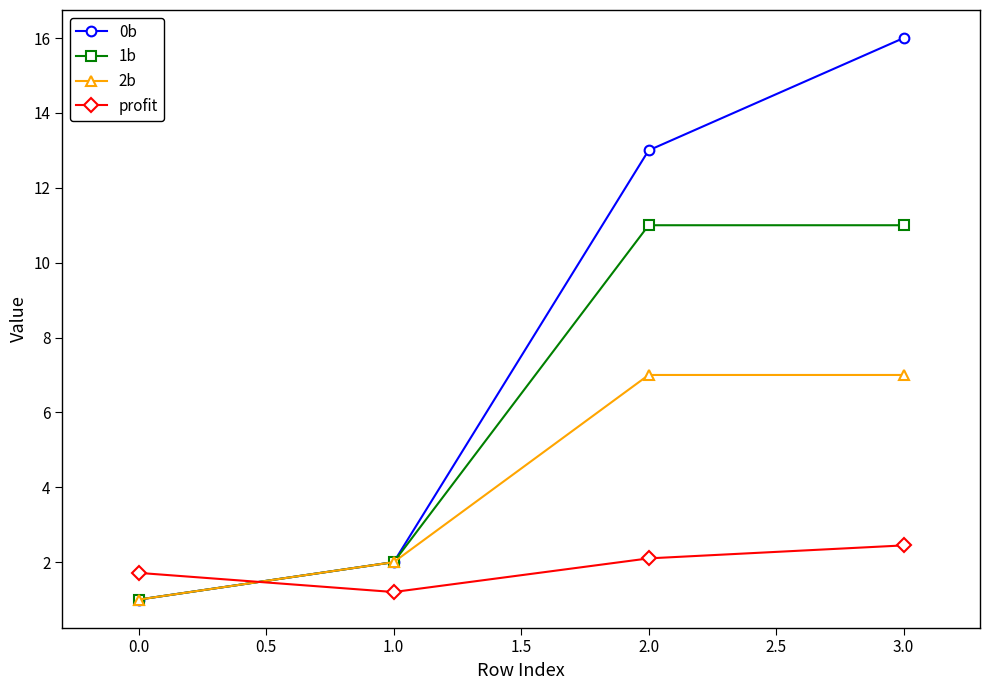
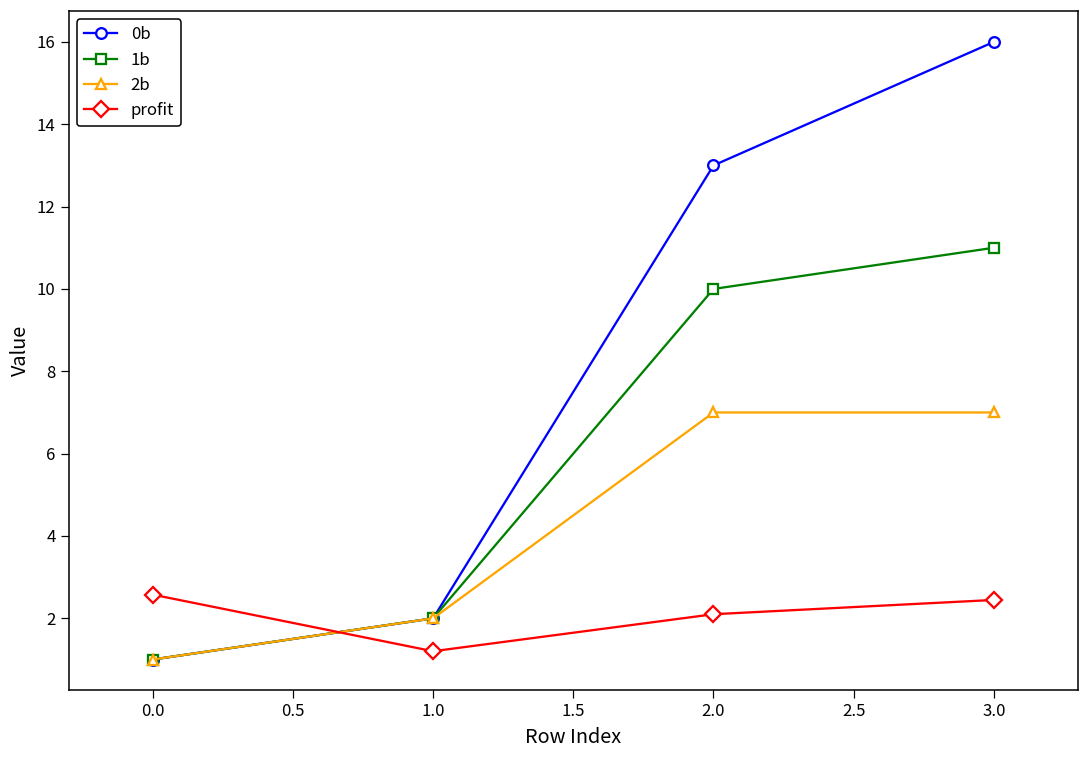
profit, 0.0: 1.7 -> 2.6
1b, 2.0: 11 -> 10
